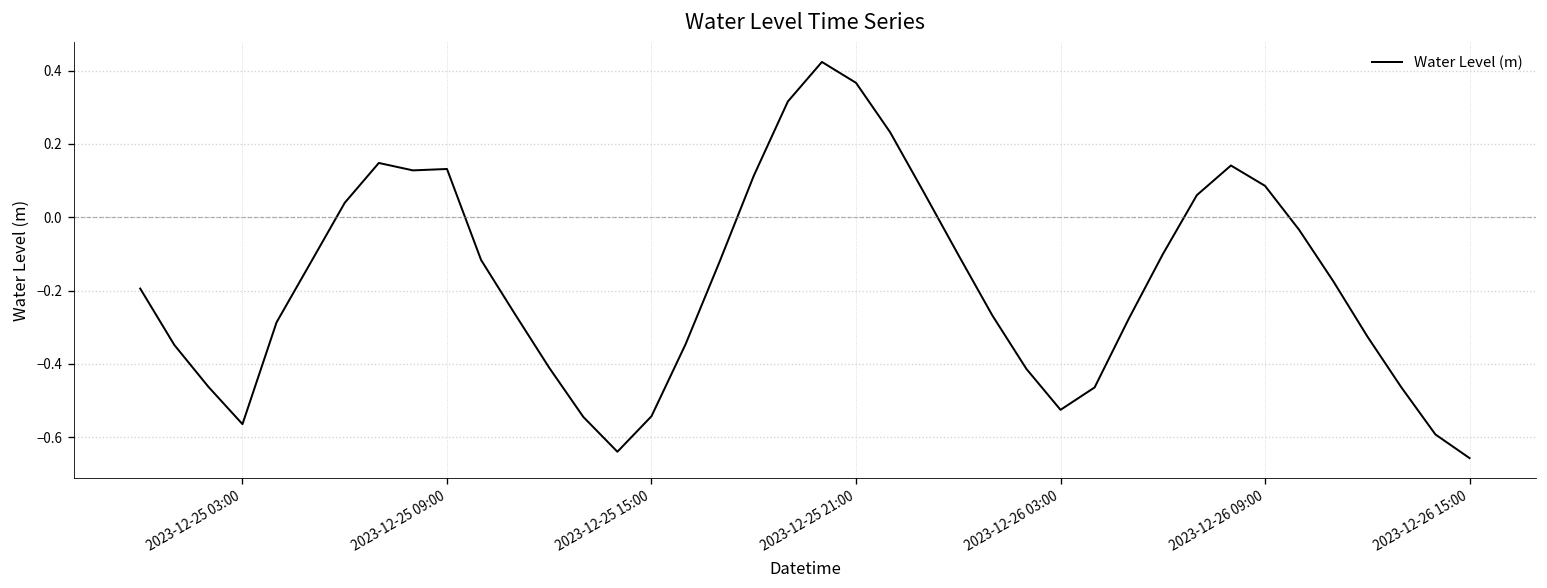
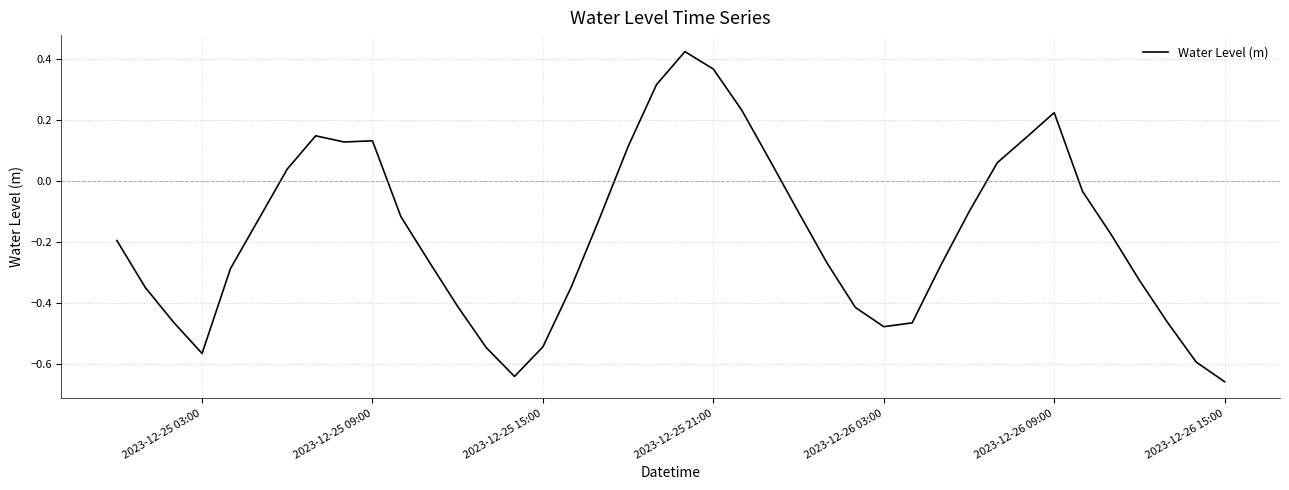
2023-12-26 03:00: -0.53 -> -0.48
2023-12-26 09:00: 0.09 -> 0.22
